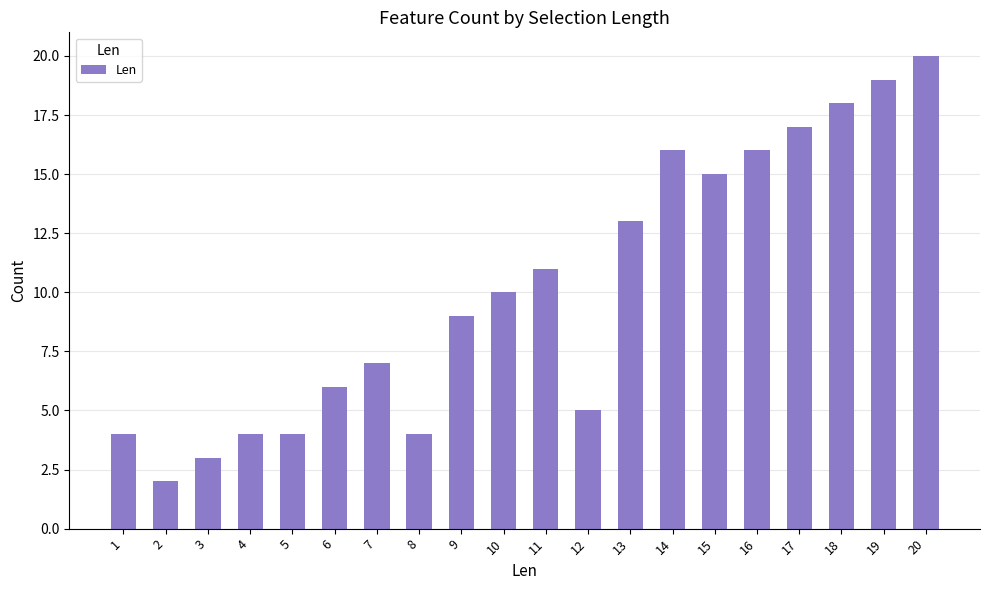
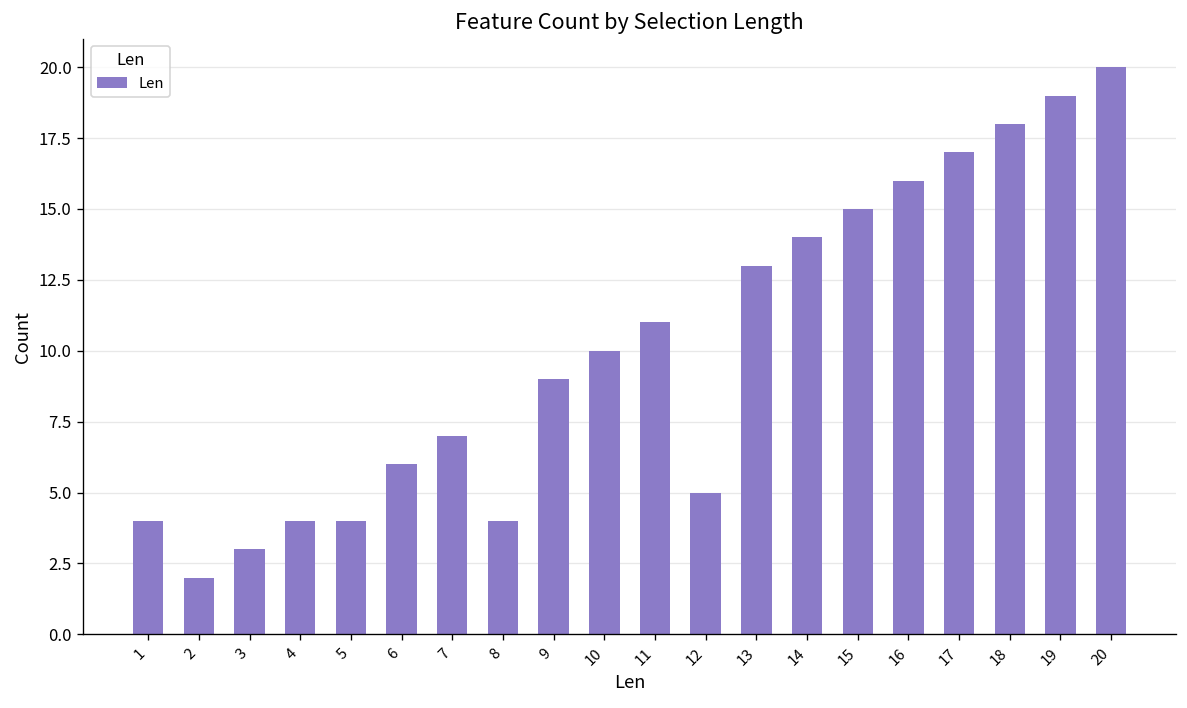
14: 16 -> 14
